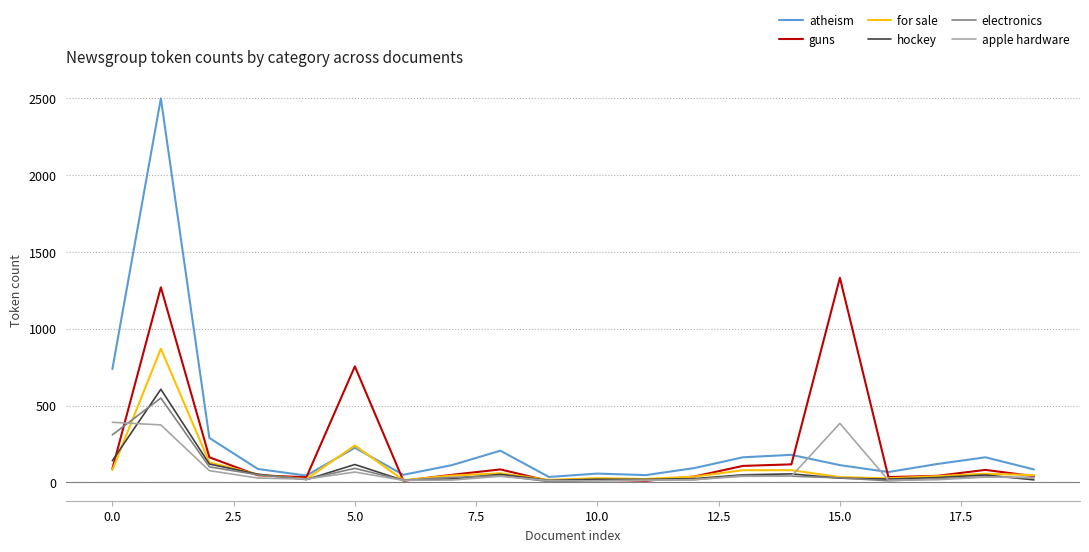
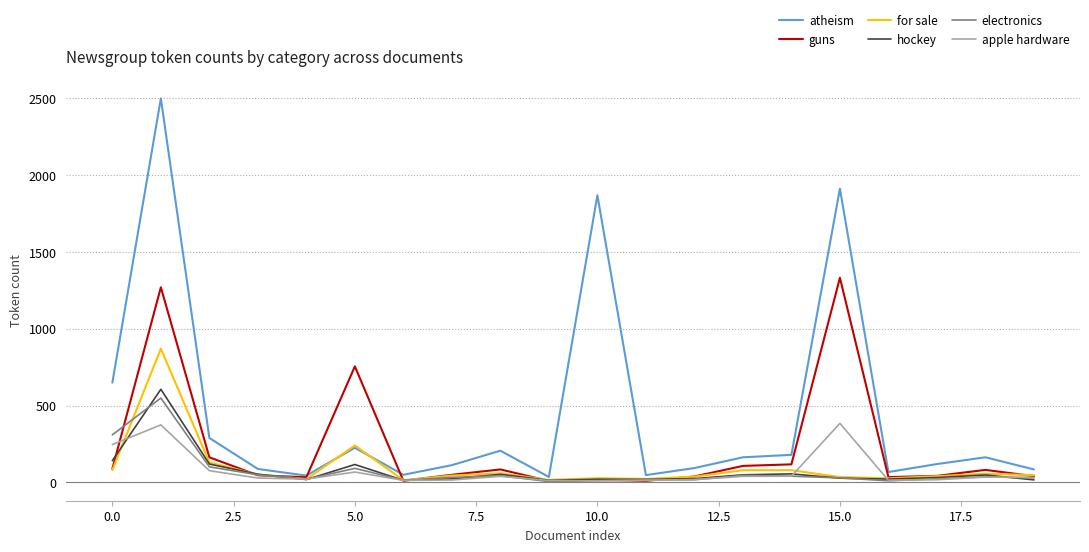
atheism, 0.0: 740 -> 650
apple hardware, 0.0: 390 -> 250
atheism, 10.0: 60 -> 1870
atheism, 15.0: 110 -> 1910
